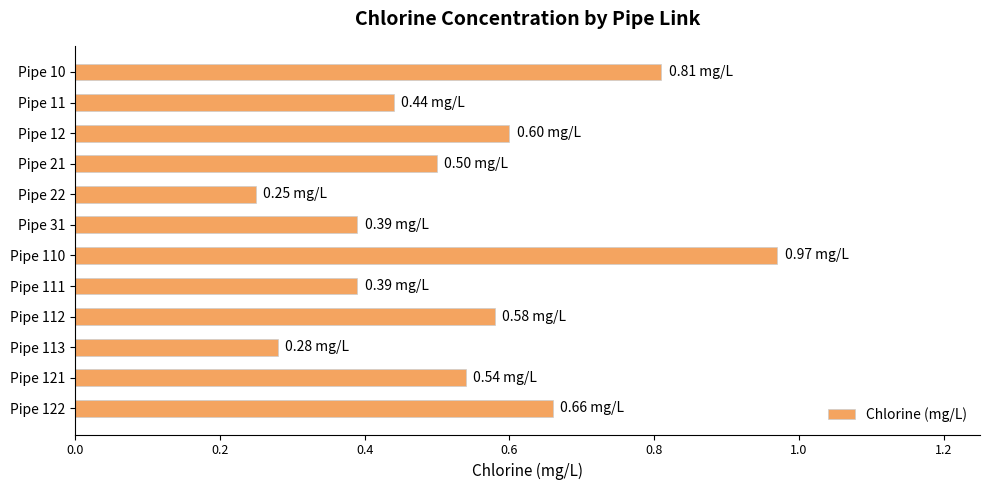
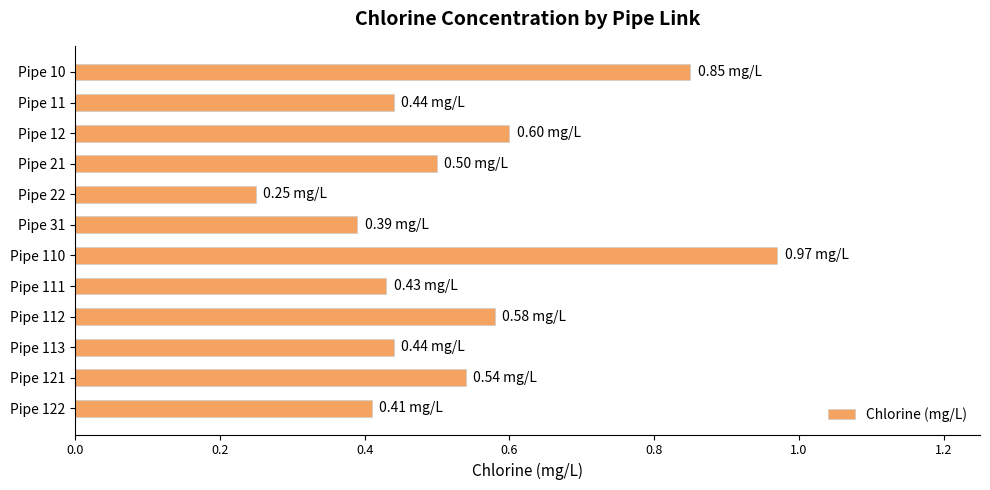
Pipe 10: 0.81 -> 0.85
Pipe 111: 0.39 -> 0.43
Pipe 113: 0.28 -> 0.44
Pipe 122: 0.66 -> 0.41
